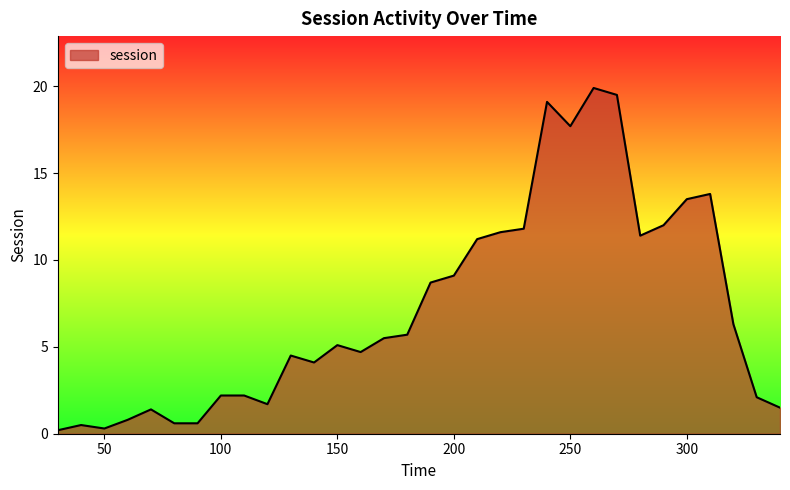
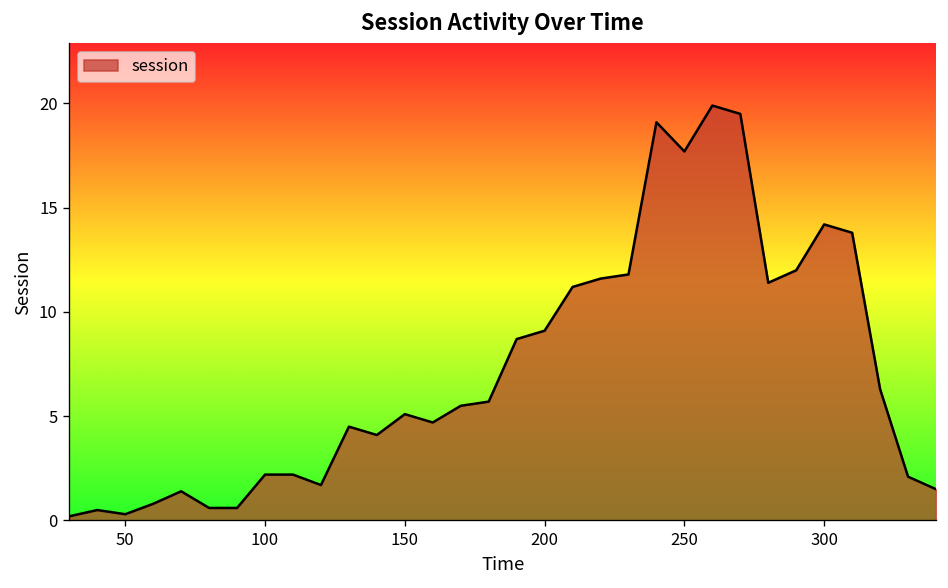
300: 13.5 -> 14.2
